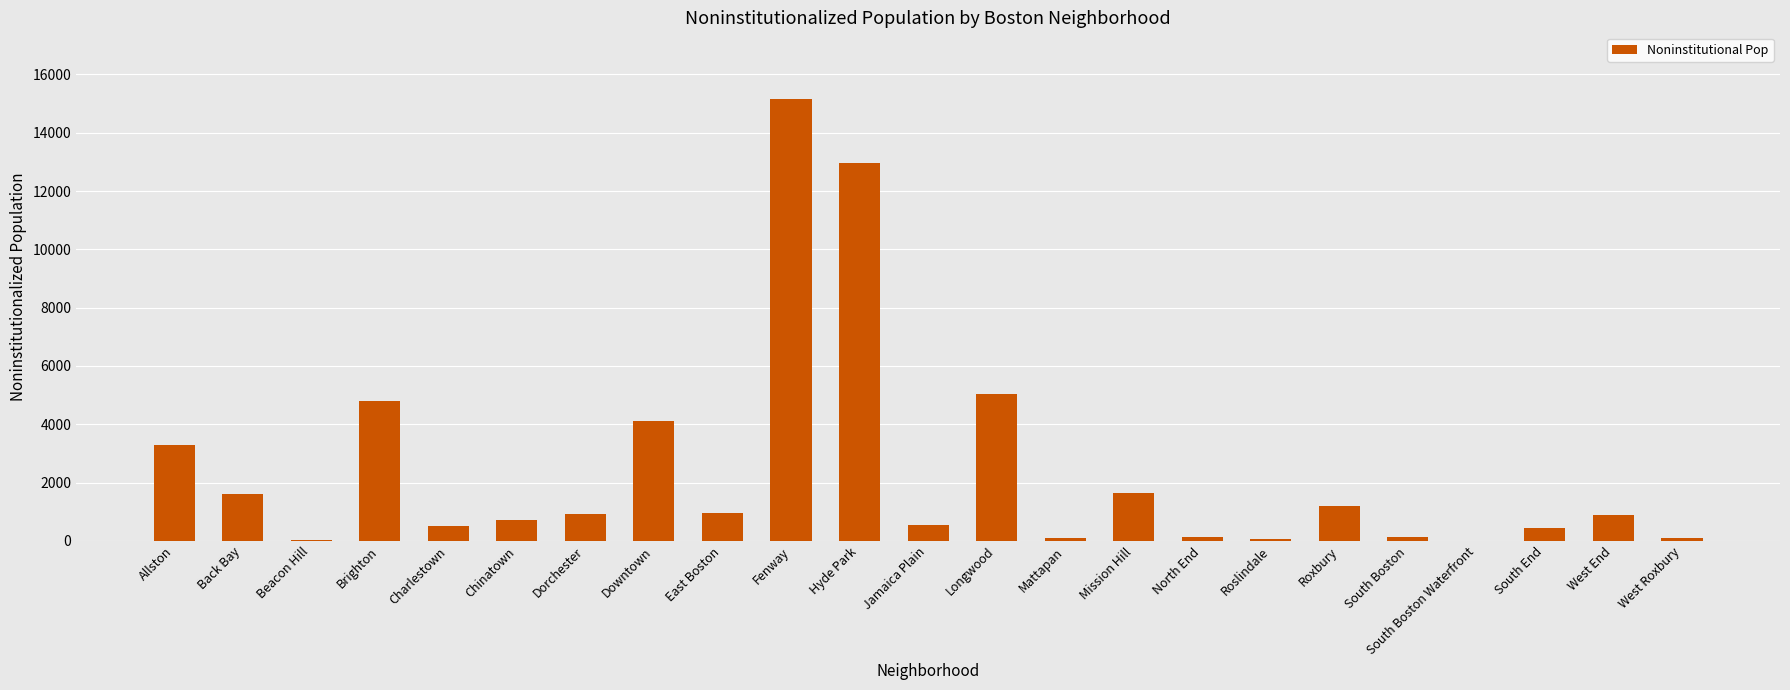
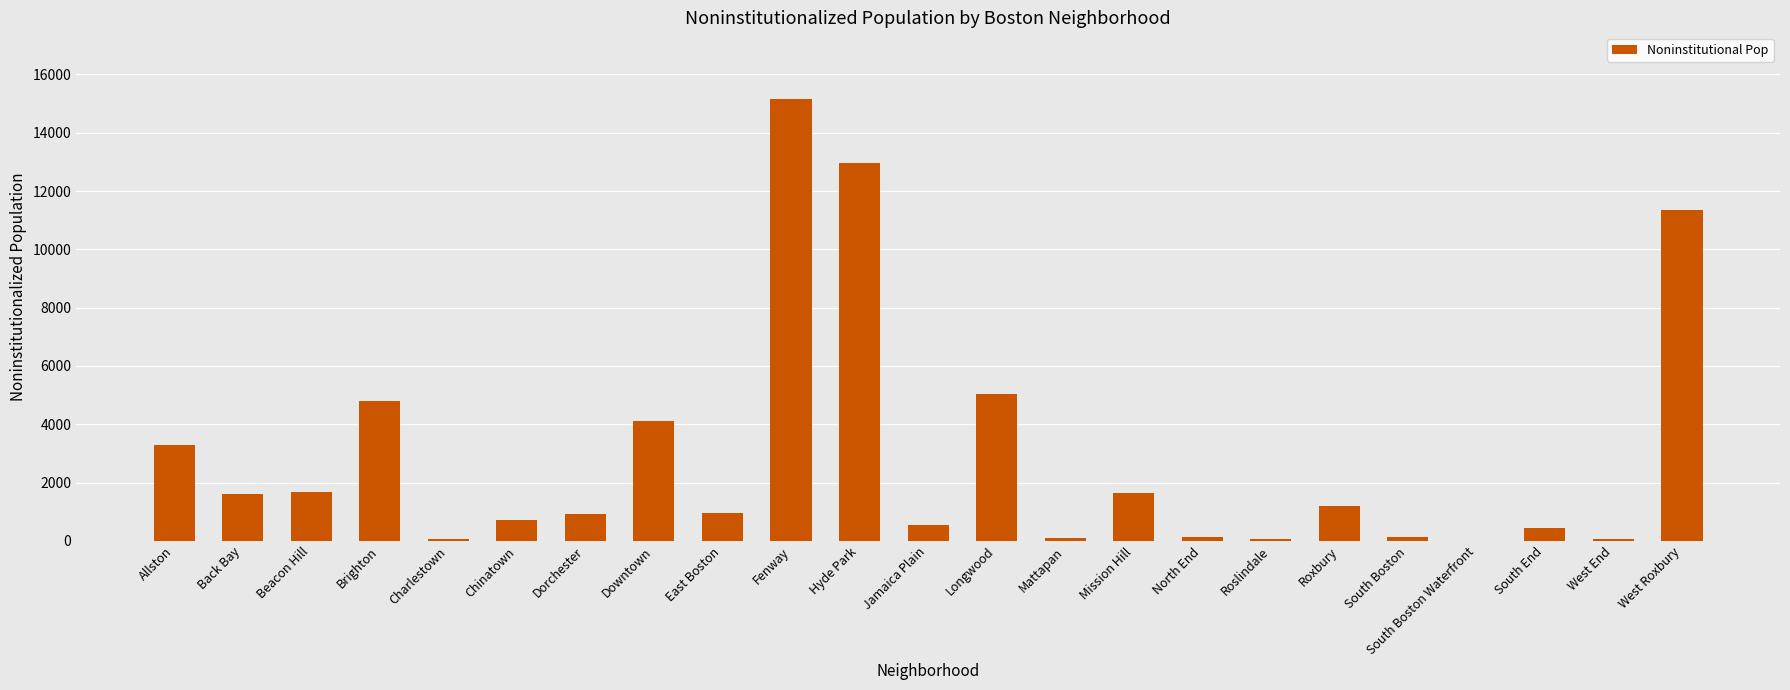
Beacon Hill: 0 -> 1700
Charlestown: 500 -> 100
West End: 900 -> 100
West Roxbury: 100 -> 11400
